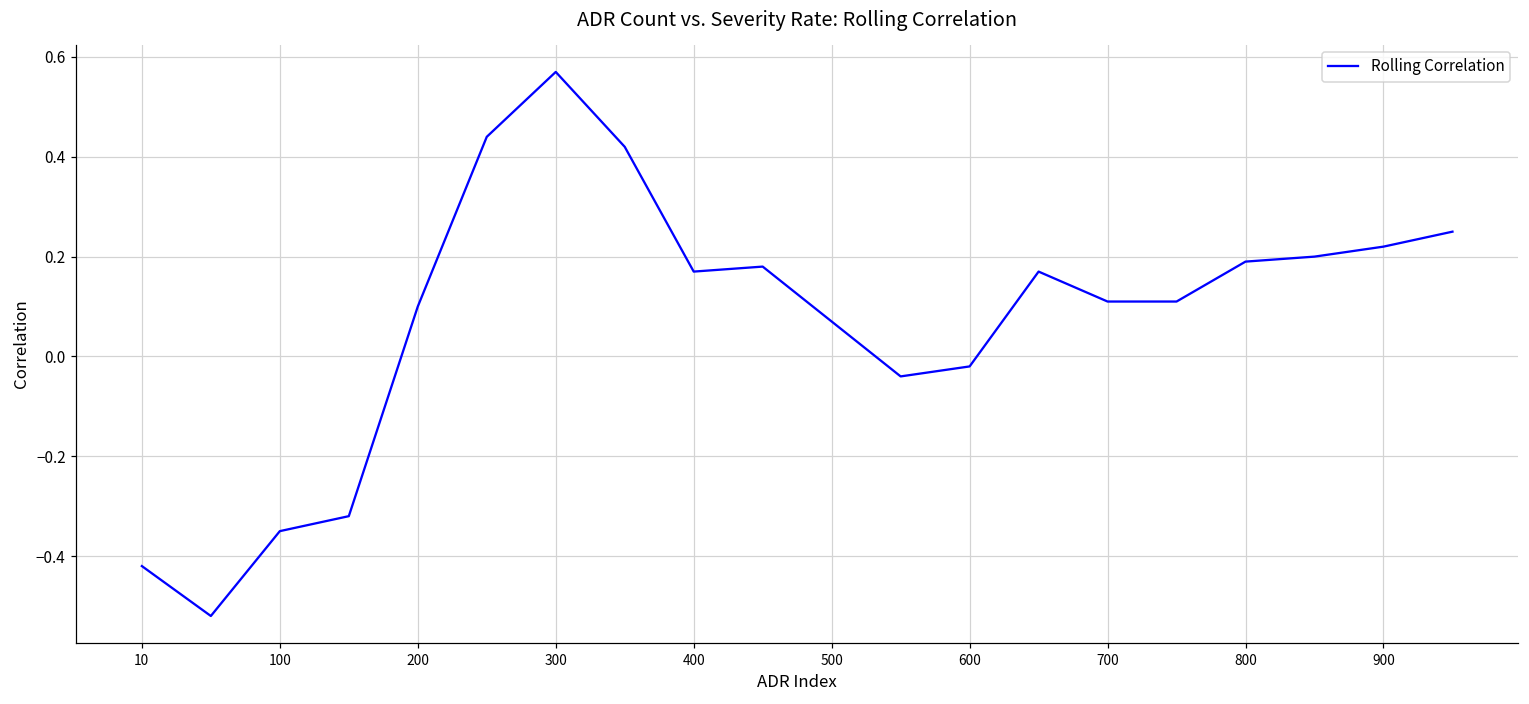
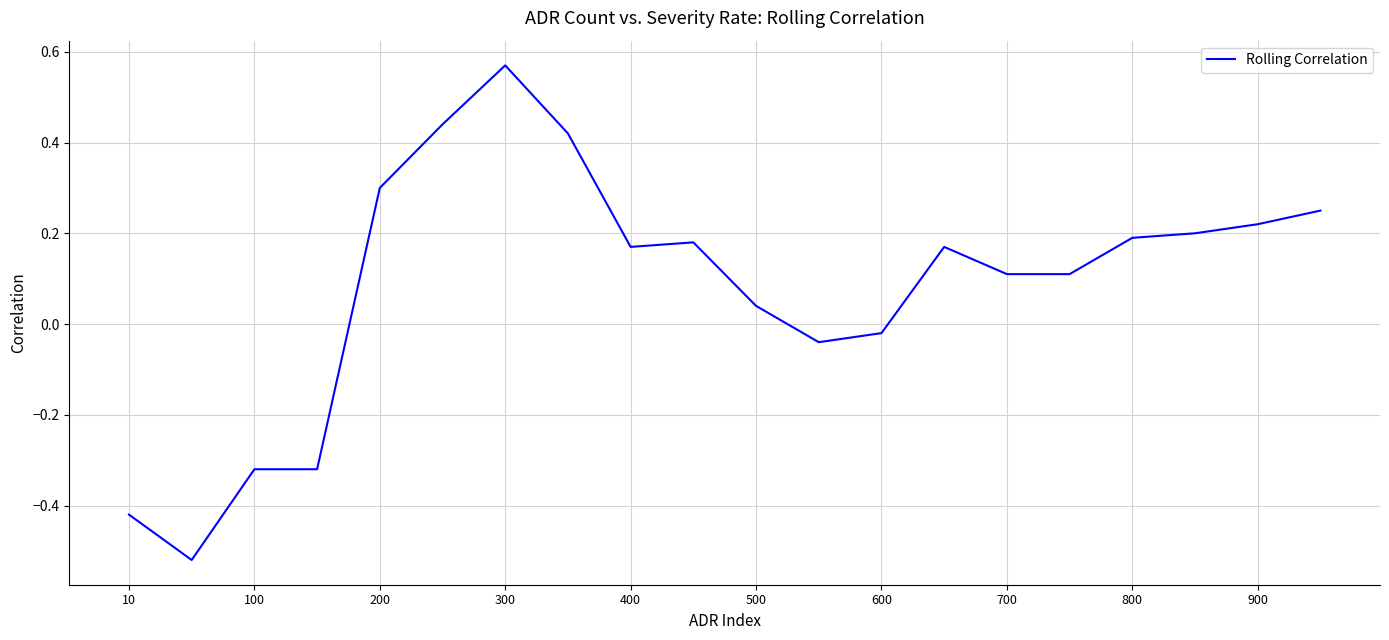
100: -0.35 -> -0.32
200: 0.1 -> 0.3
500: 0.07 -> 0.04
